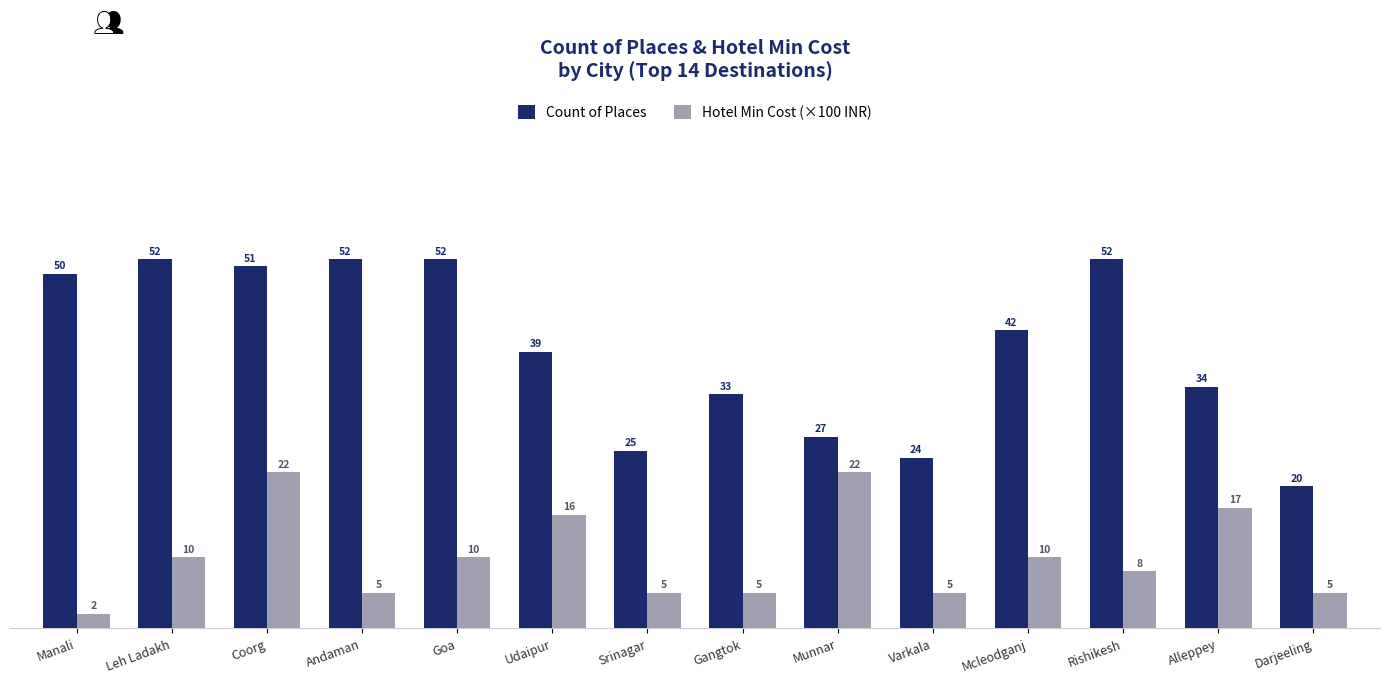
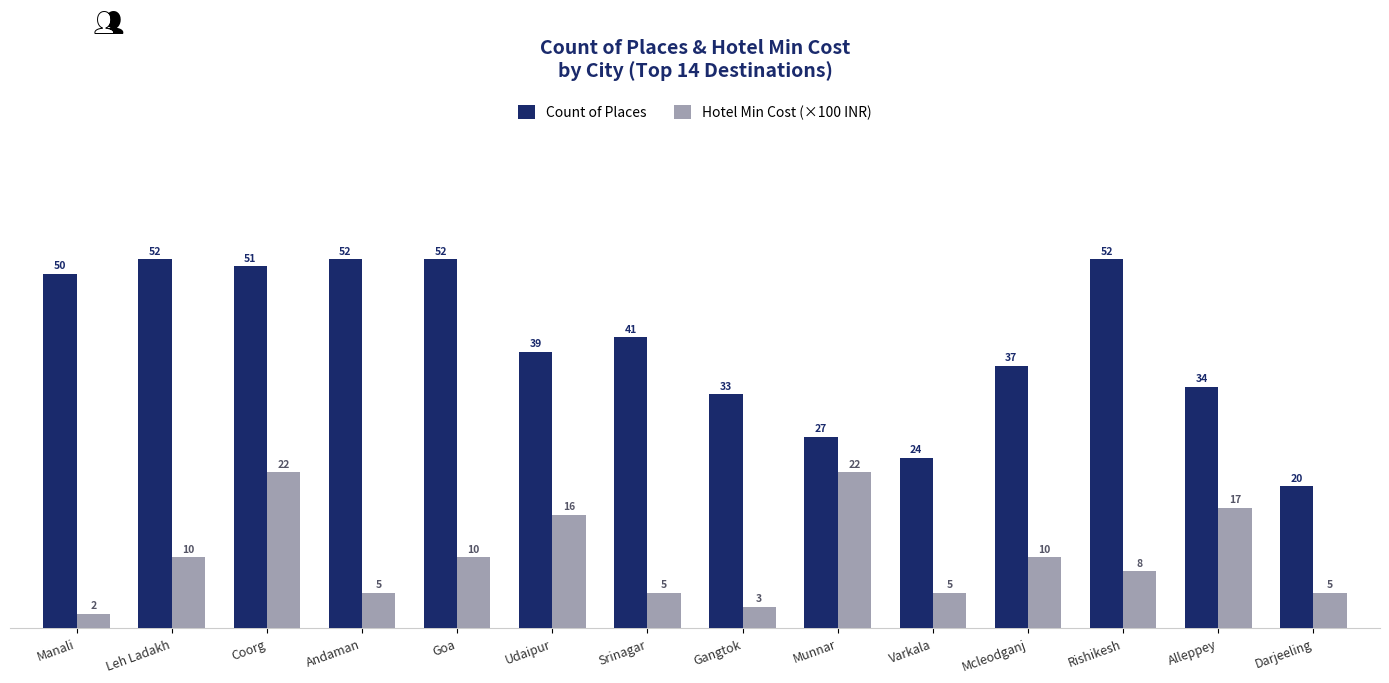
Count of Places, Srinagar: 25 -> 41
Hotel Min Cost (×100 INR), Gangtok: 5 -> 3
Count of Places, Mcleodganj: 42 -> 37
